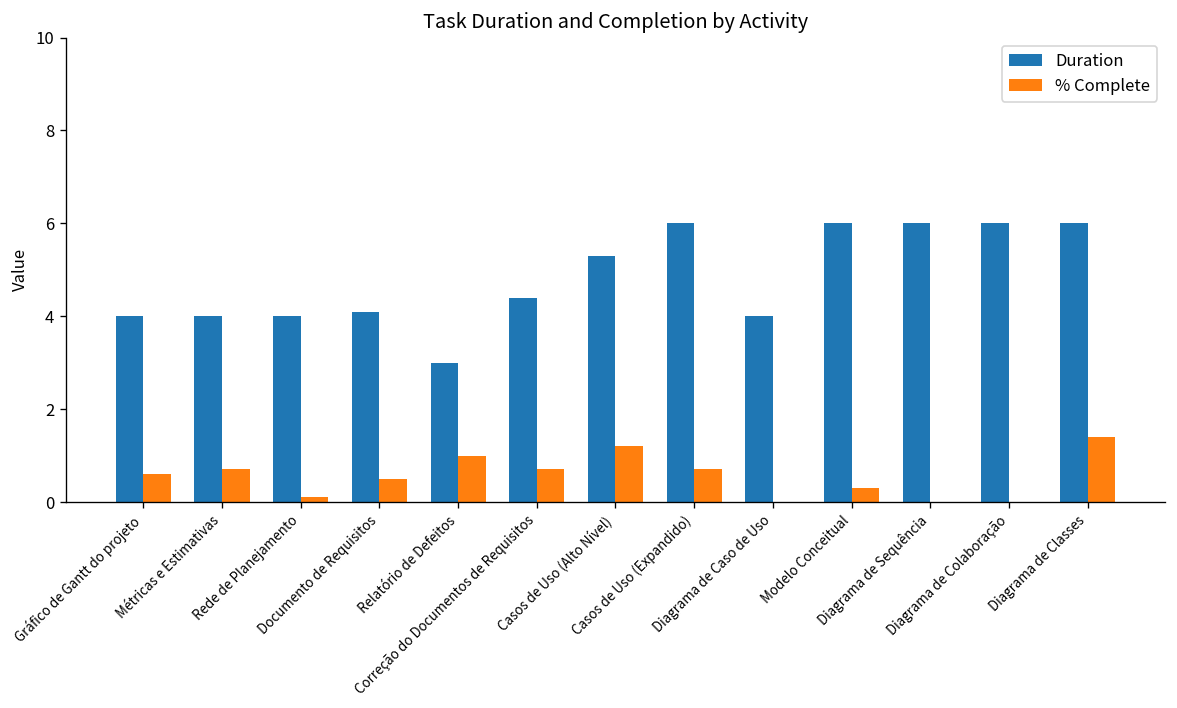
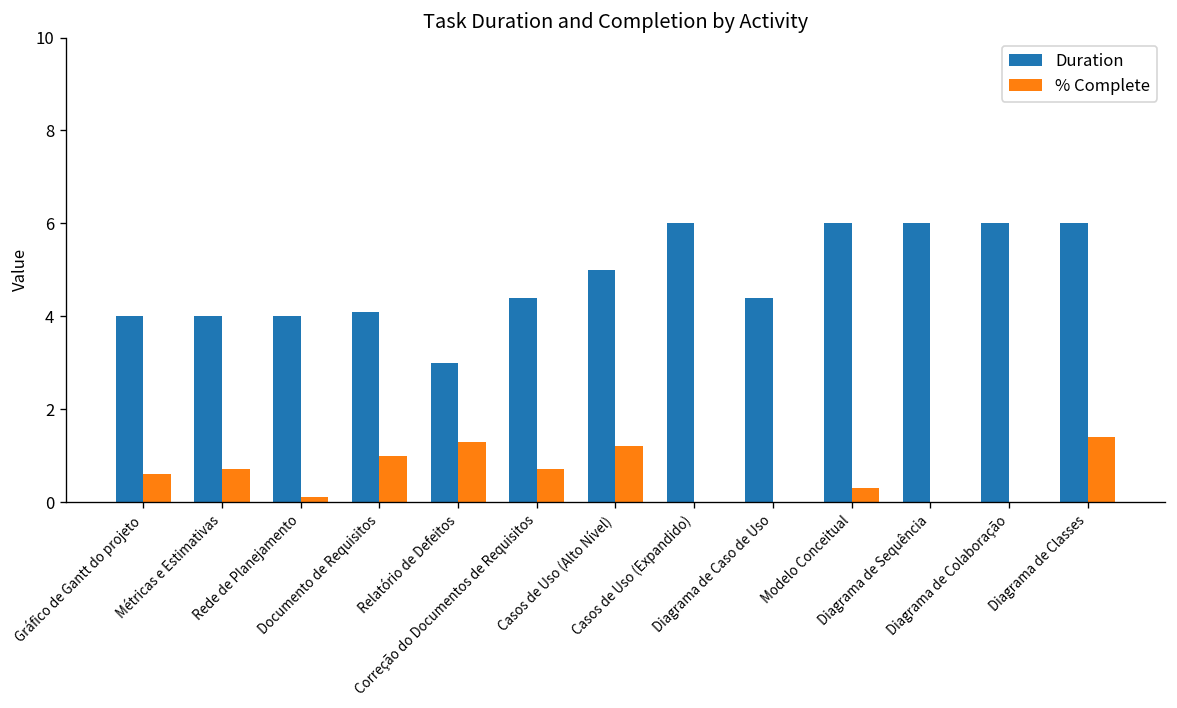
% Complete, Documento de Requisitos: 0.5 -> 1.0
% Complete, Relatório de Defeitos: 1.0 -> 1.3
Duration, Casos de Uso (Alto Nível): 5.3 -> 5.0
% Complete, Casos de Uso (Expandido): 0.7 -> 0.0
Duration, Diagrama de Caso de Uso: 4.0 -> 4.4
